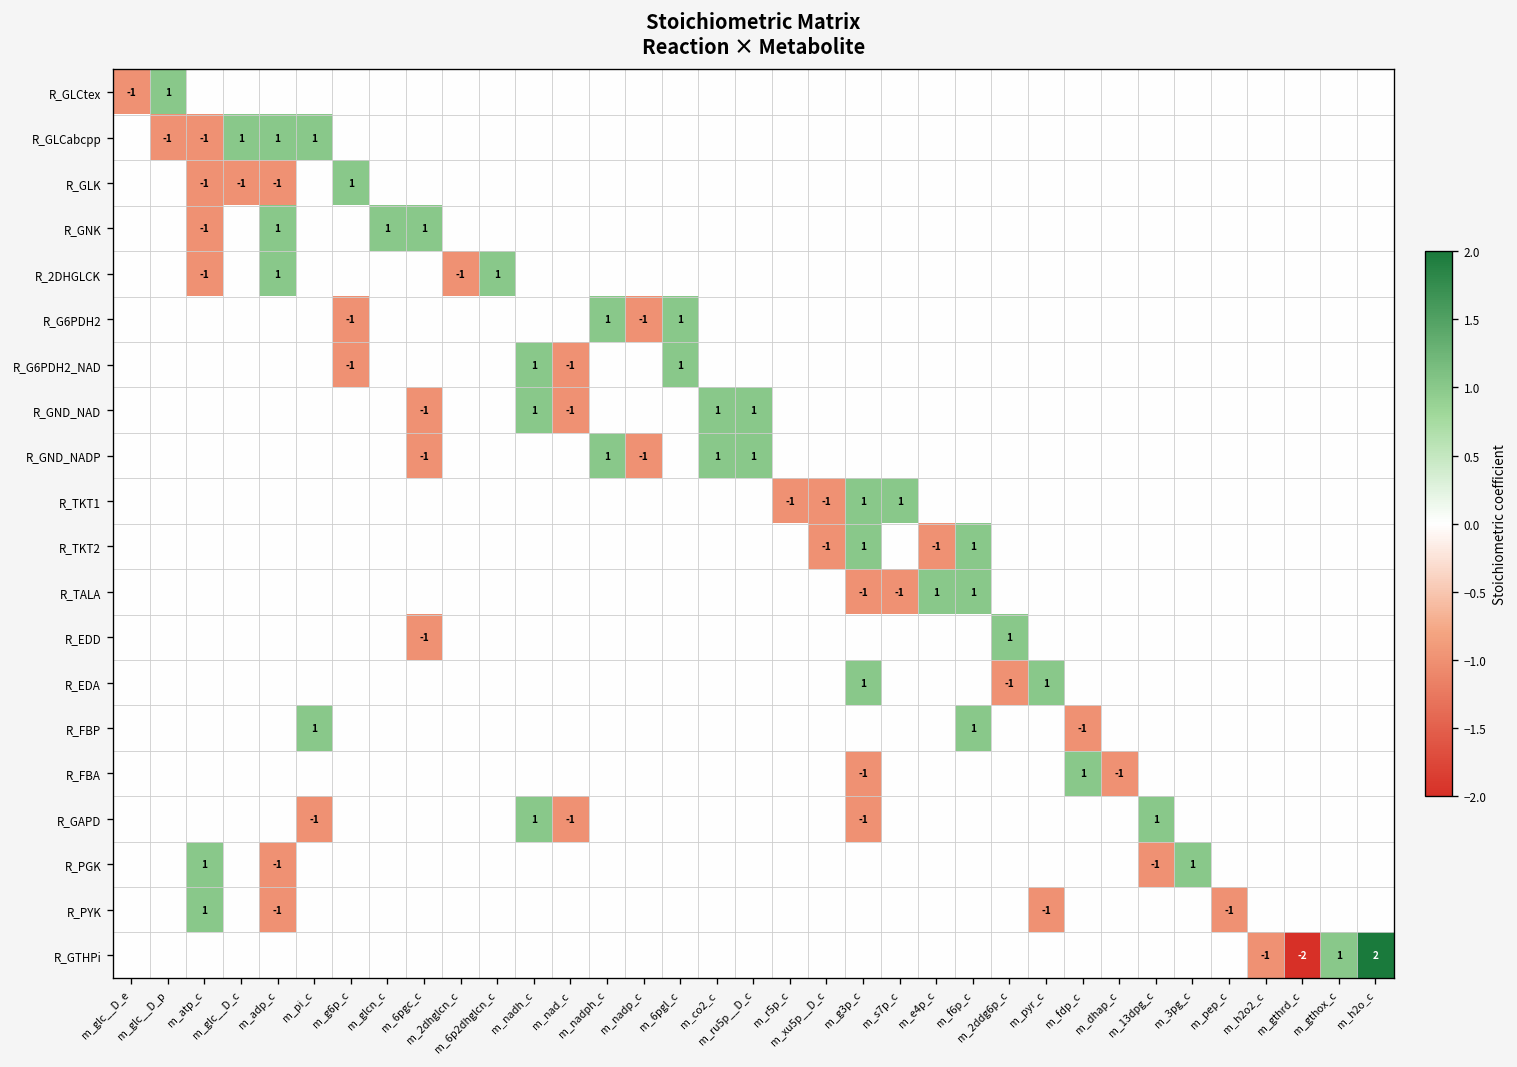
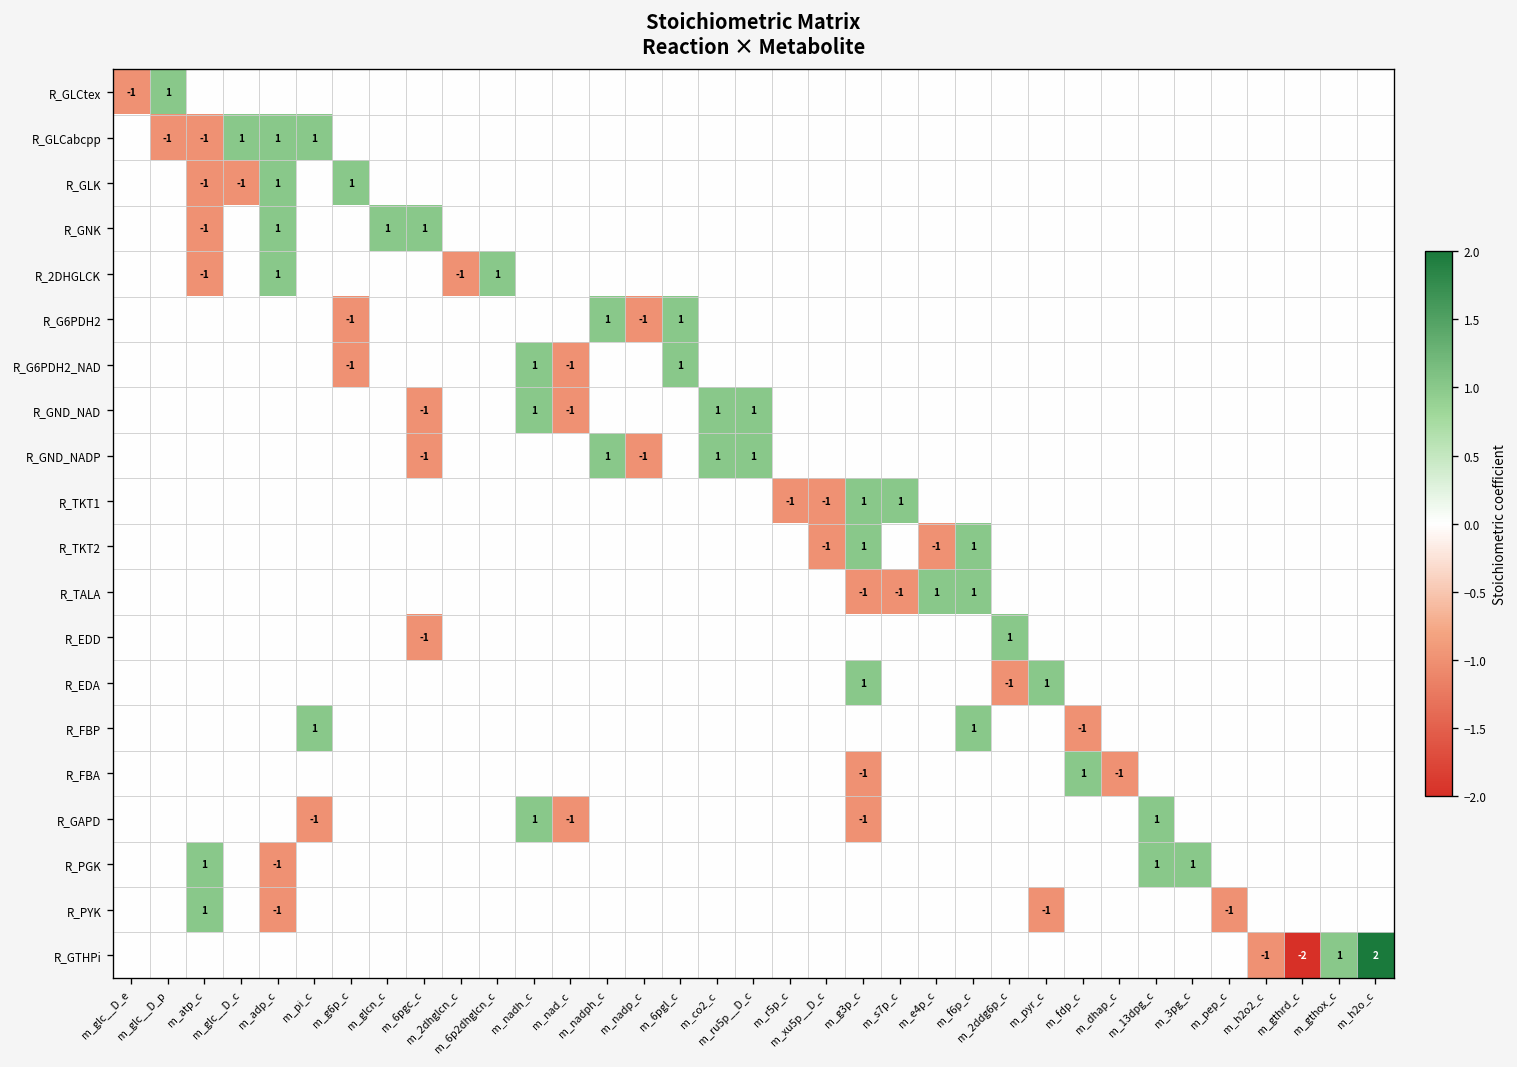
R_GLK, m_adp_c: -1 -> 1
R_PGK, m_13dpg_c: -1 -> 1
